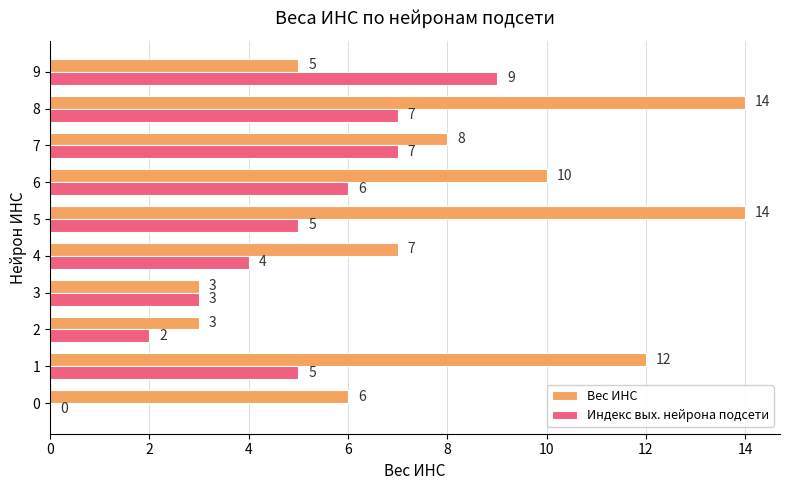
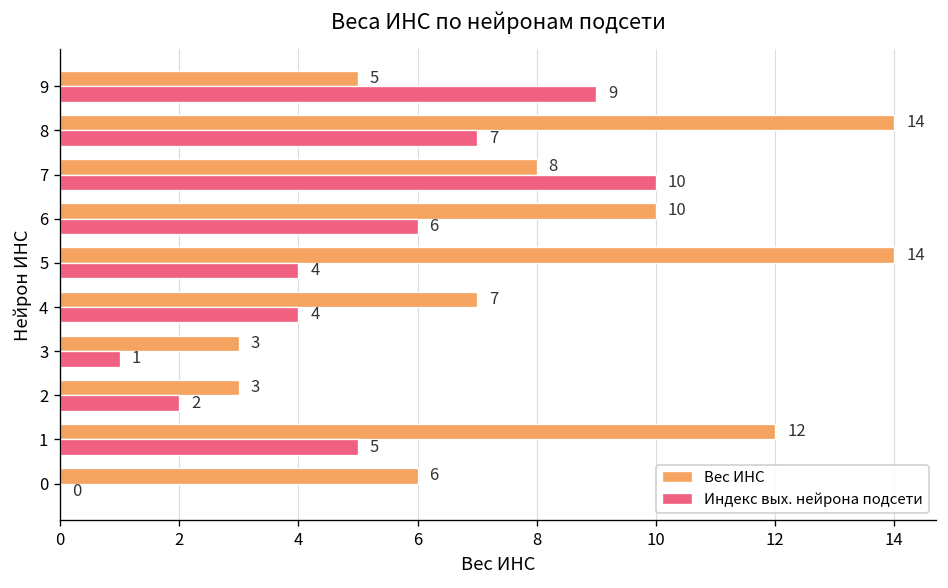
Индекс вых. нейрона подсети, 7: 7 -> 10
Индекс вых. нейрона подсети, 5: 5 -> 4
Индекс вых. нейрона подсети, 3: 3 -> 1
